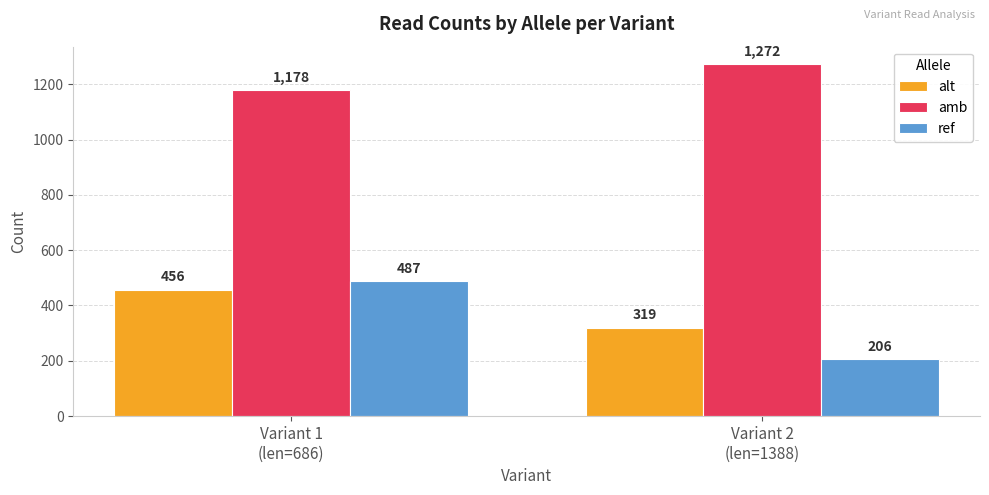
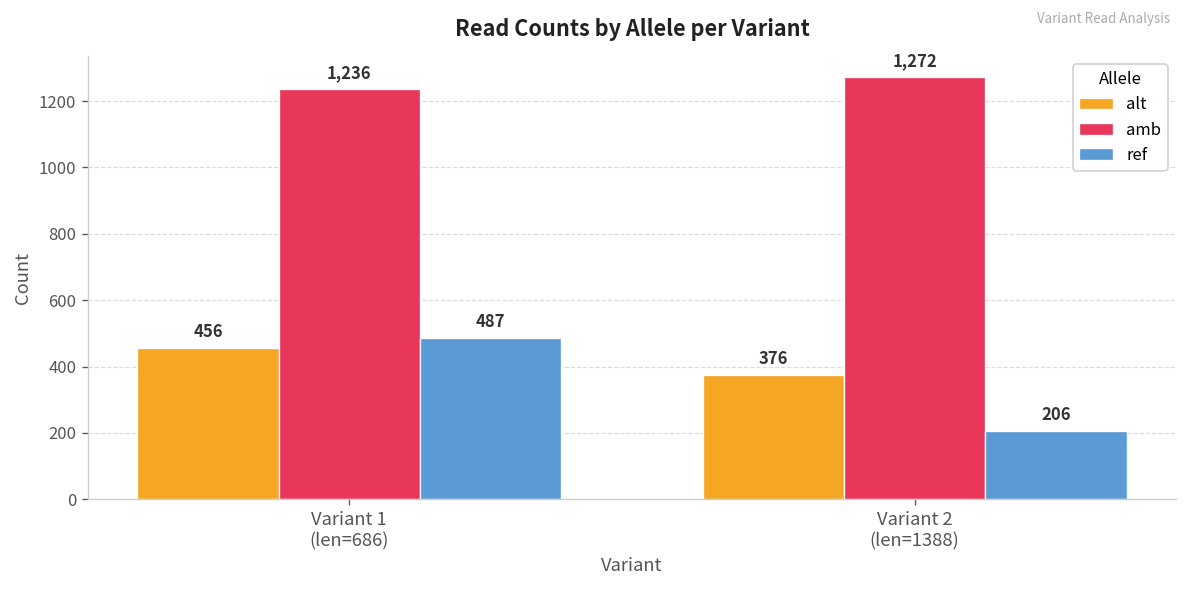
amb, Variant 1 (len=686): 1,178 -> 1,236
alt, Variant 2 (len=1388): 319 -> 376
